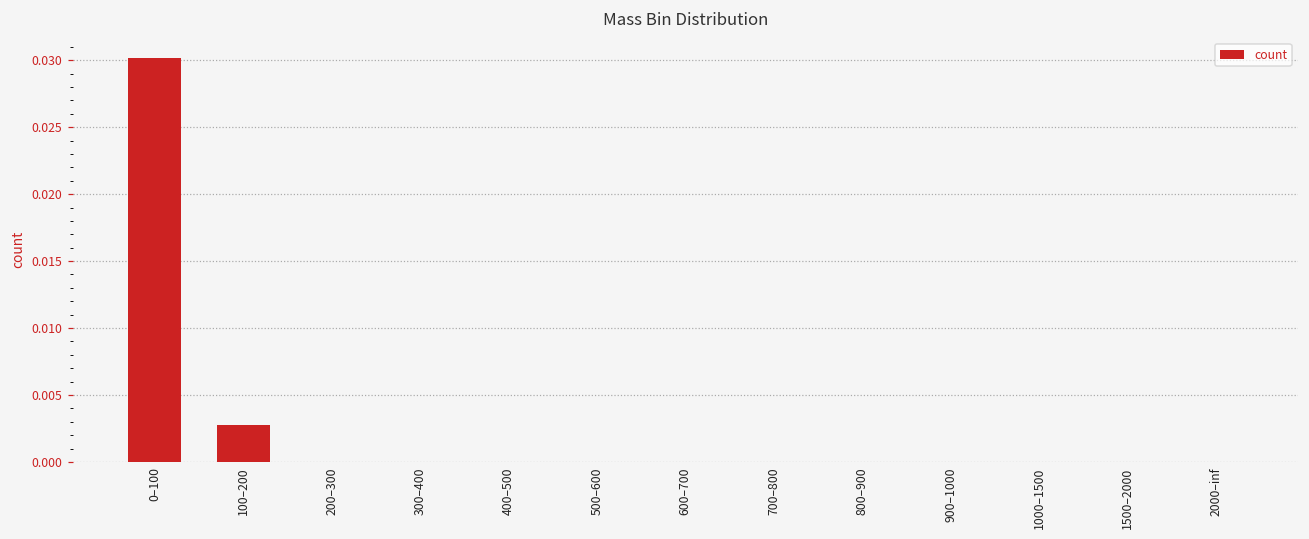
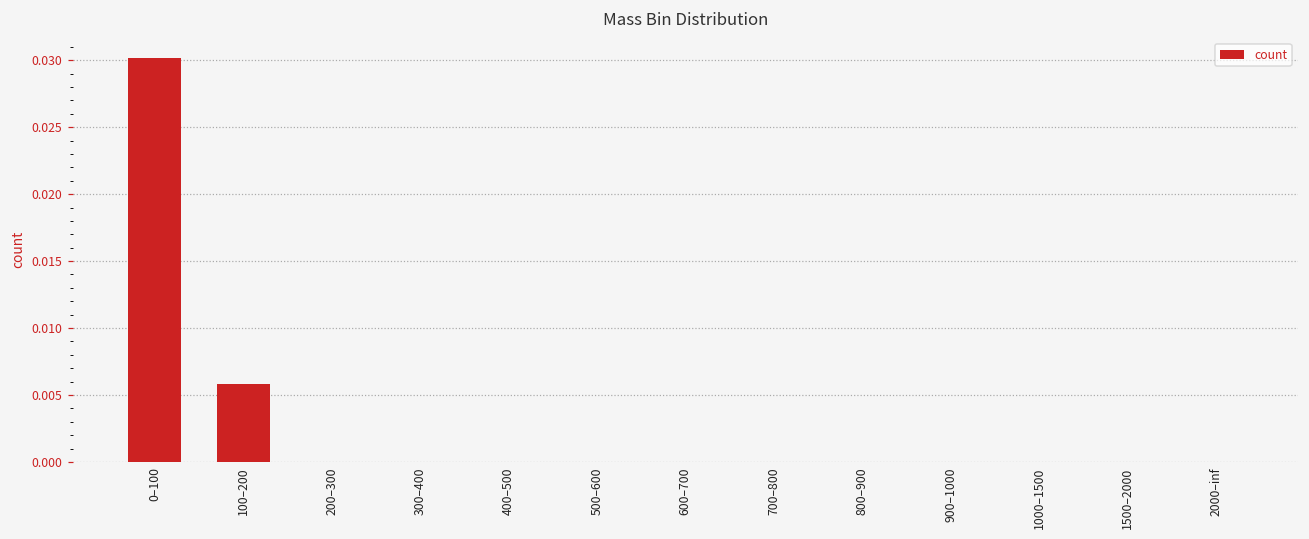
100–200: 0.0027 -> 0.0058
